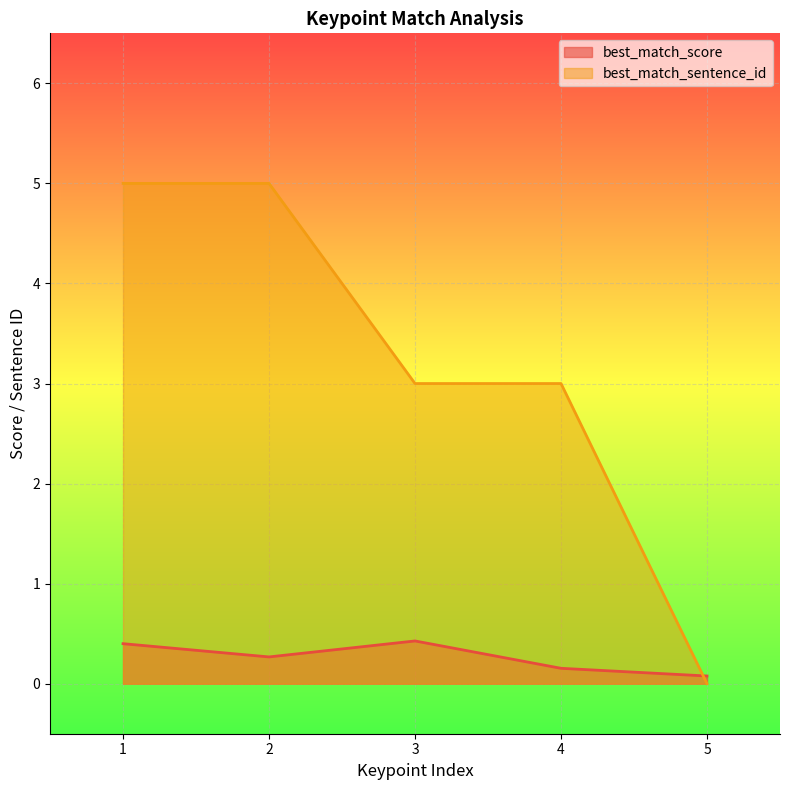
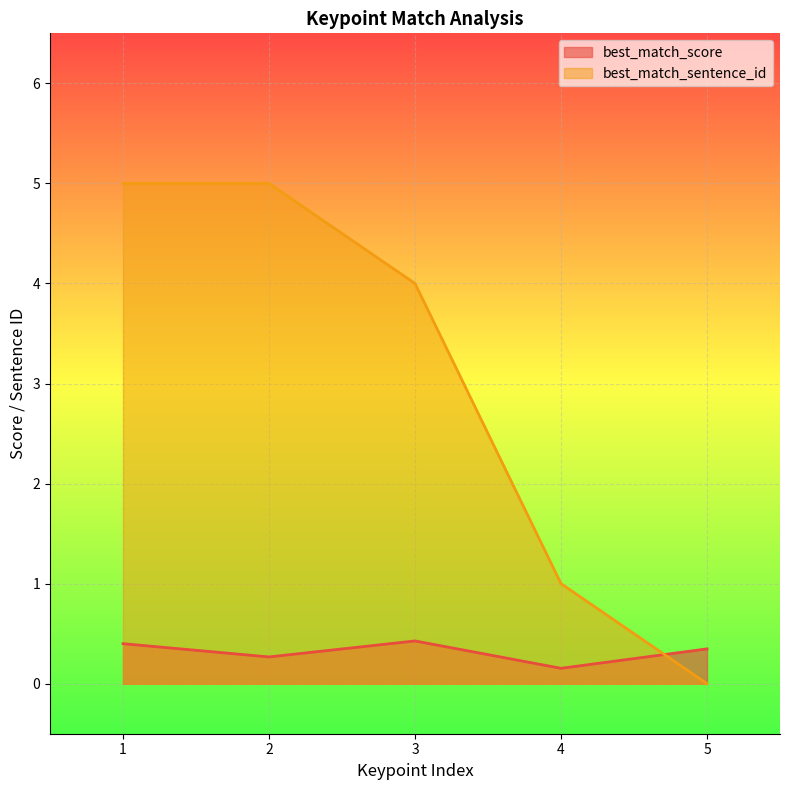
best_match_sentence_id, 3: 3 -> 4
best_match_sentence_id, 4: 3 -> 1
best_match_score, 5: 0.08 -> 0.35
